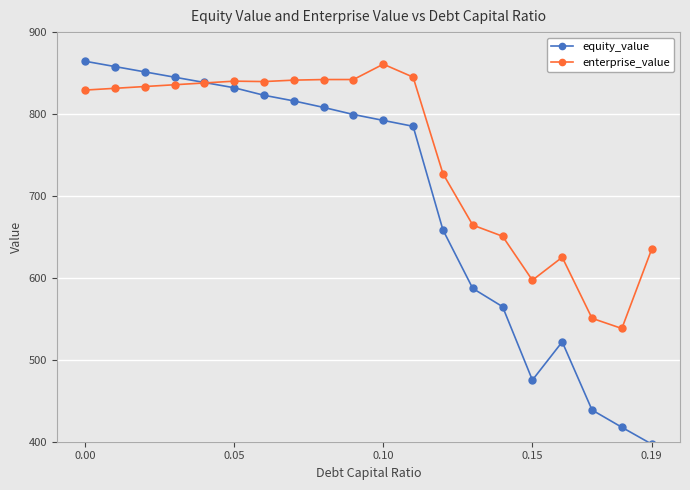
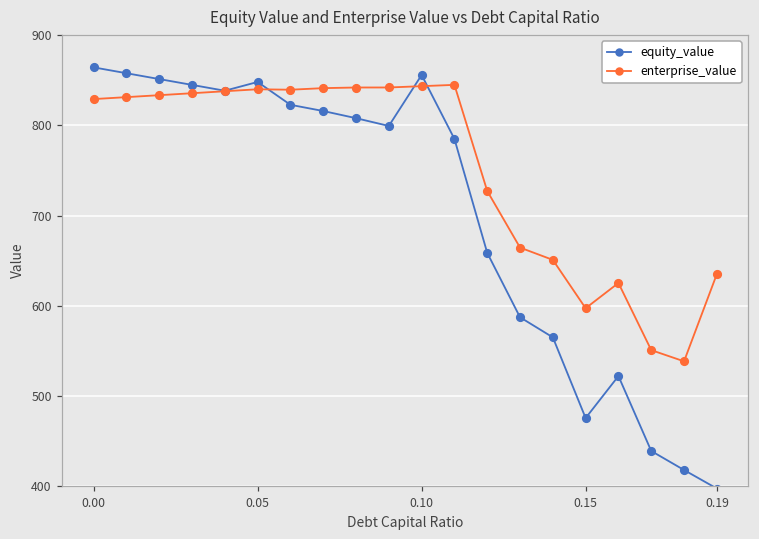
equity_value, 0.05: 830 -> 850
equity_value, 0.10: 790 -> 860
enterprise_value, 0.10: 860 -> 840
